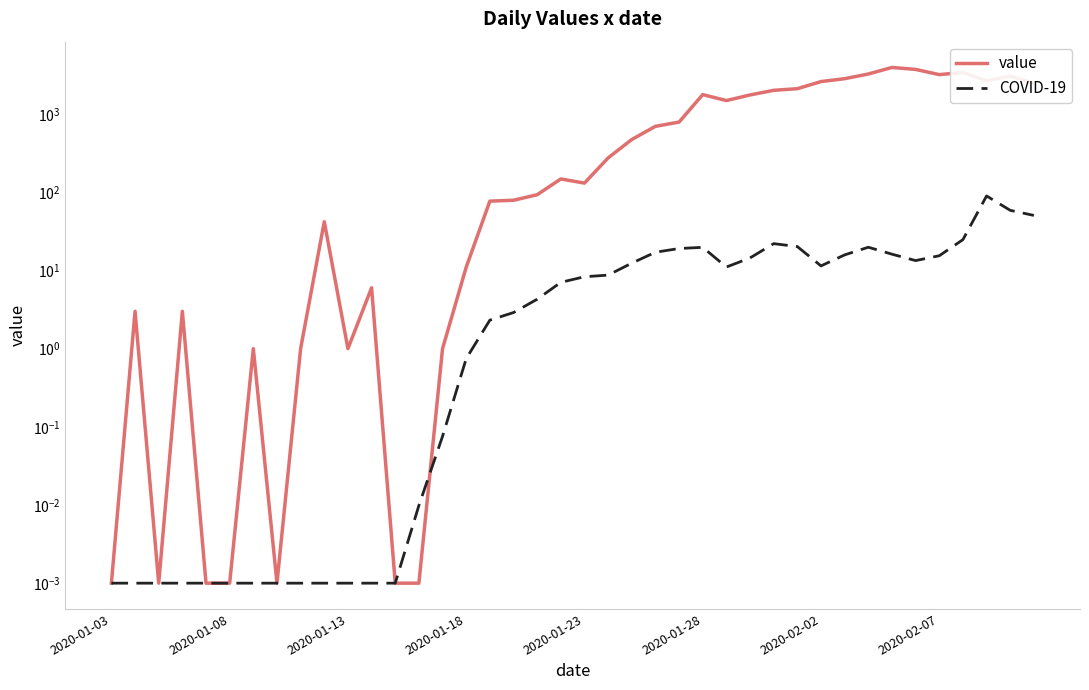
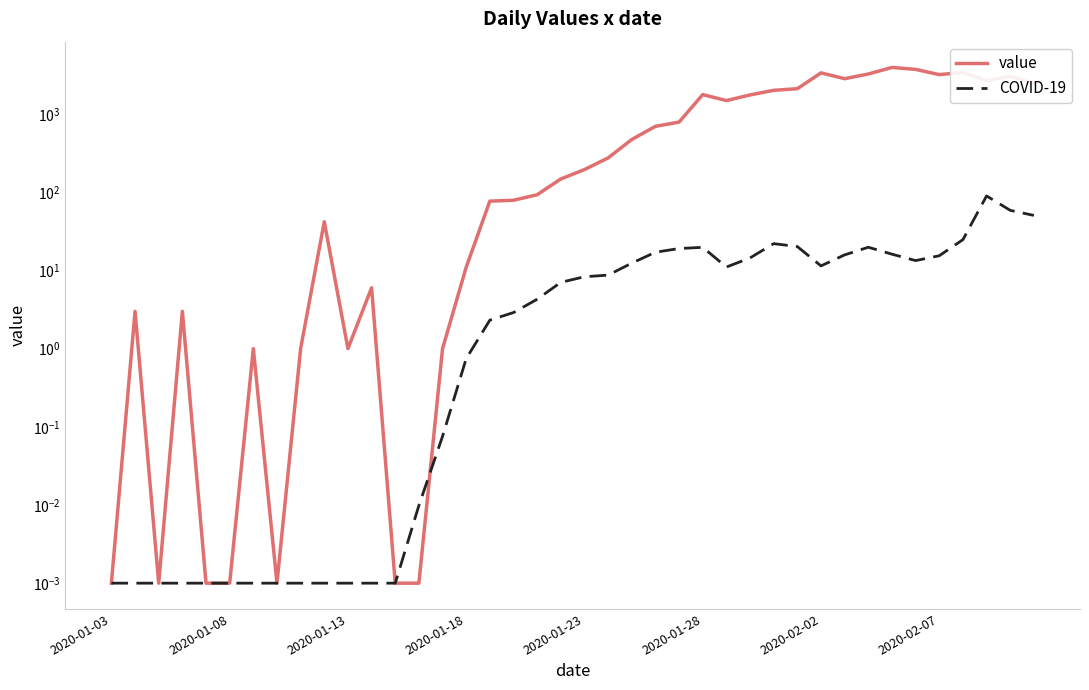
value, 2020-01-23: 130 -> 200
value, 2020-02-02: 2600 -> 3400
